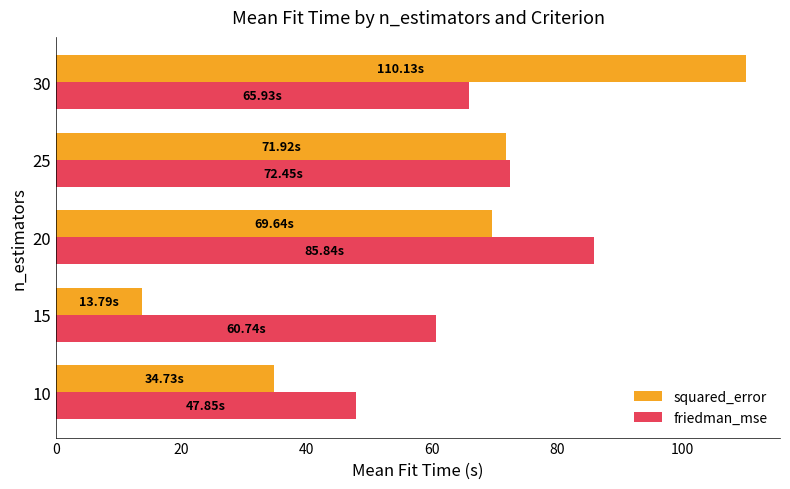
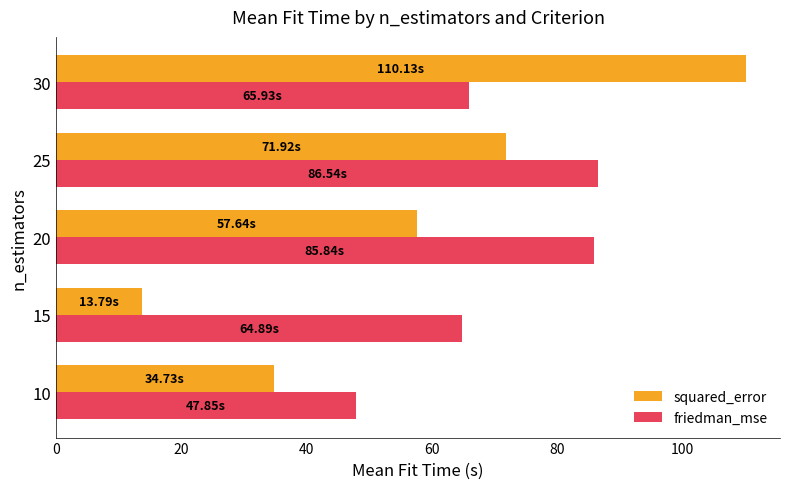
friedman_mse, 25: 72.45s -> 86.54s
squared_error, 20: 69.64s -> 57.64s
friedman_mse, 15: 60.74s -> 64.89s
